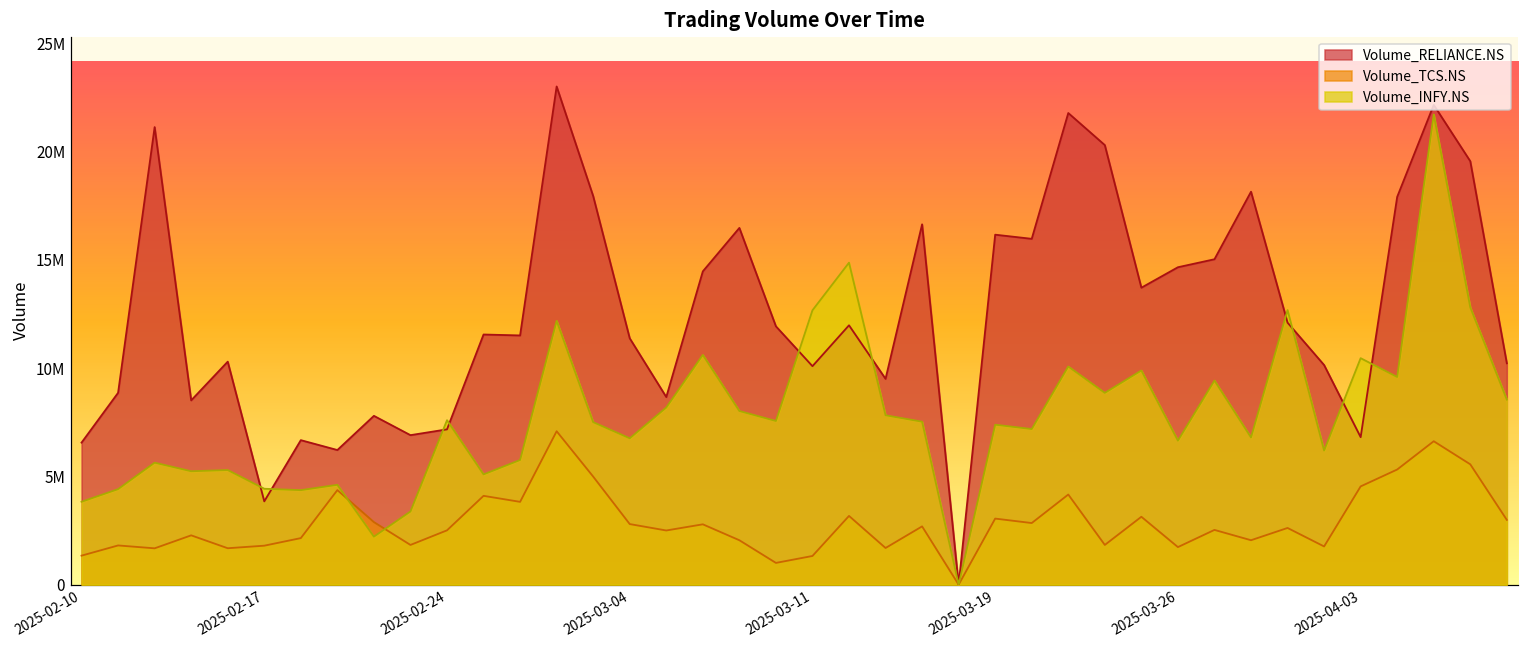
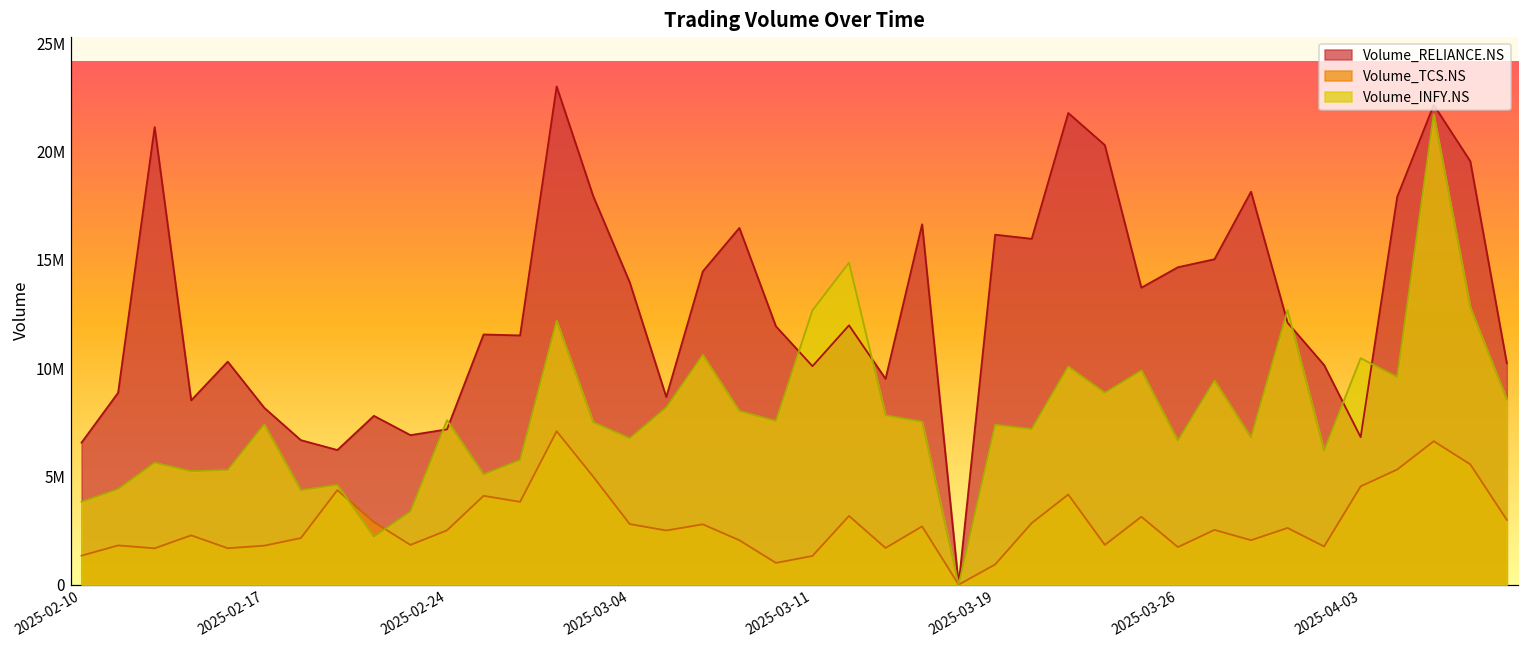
Volume_RELIANCE.NS, 2025-02-17: 3800000 -> 8200000
Volume_INFY.NS, 2025-02-17: 4400000 -> 7400000
Volume_RELIANCE.NS, 2025-03-04: 11400000 -> 14000000
Volume_TCS.NS, 2025-03-19: 3100000 -> 900000
